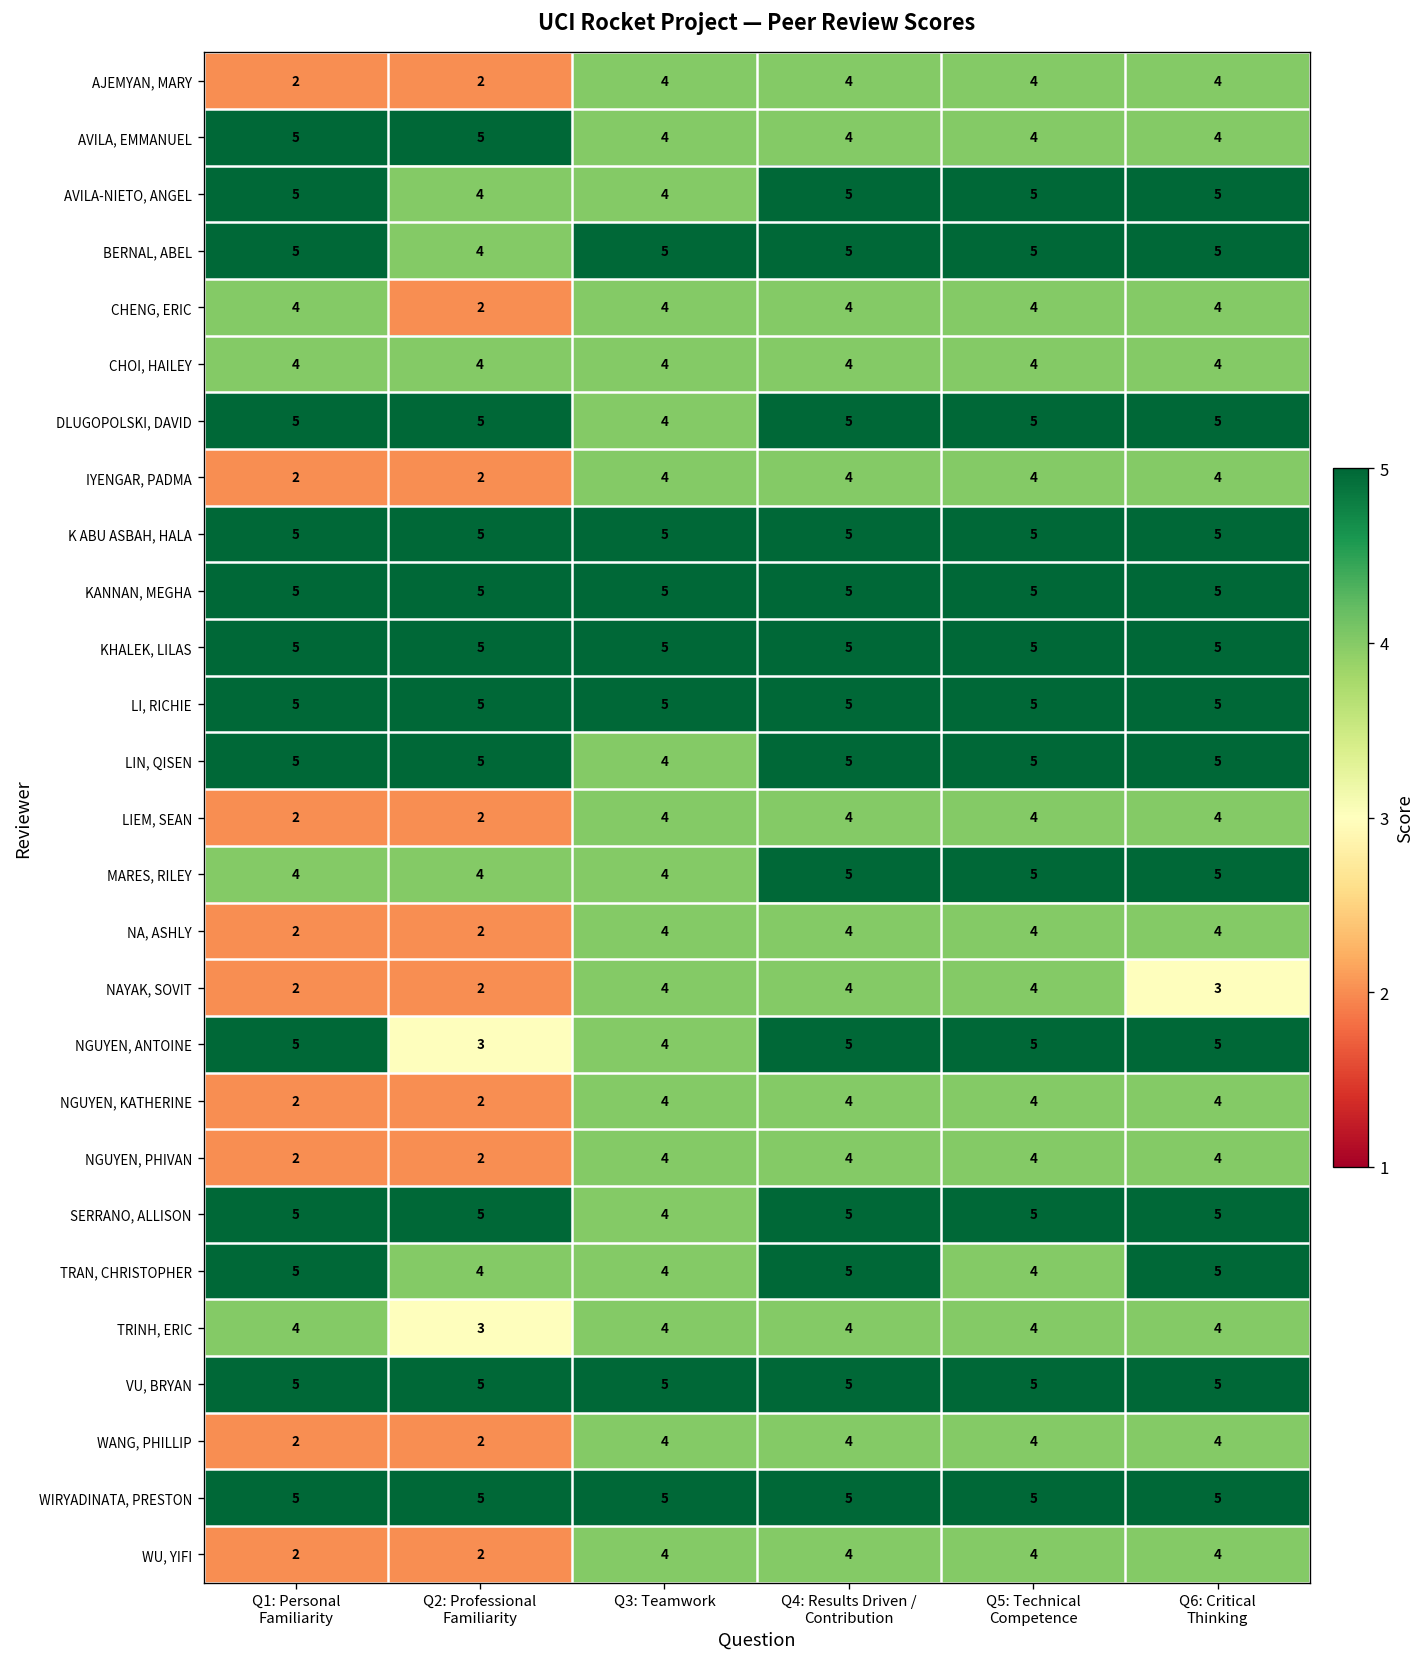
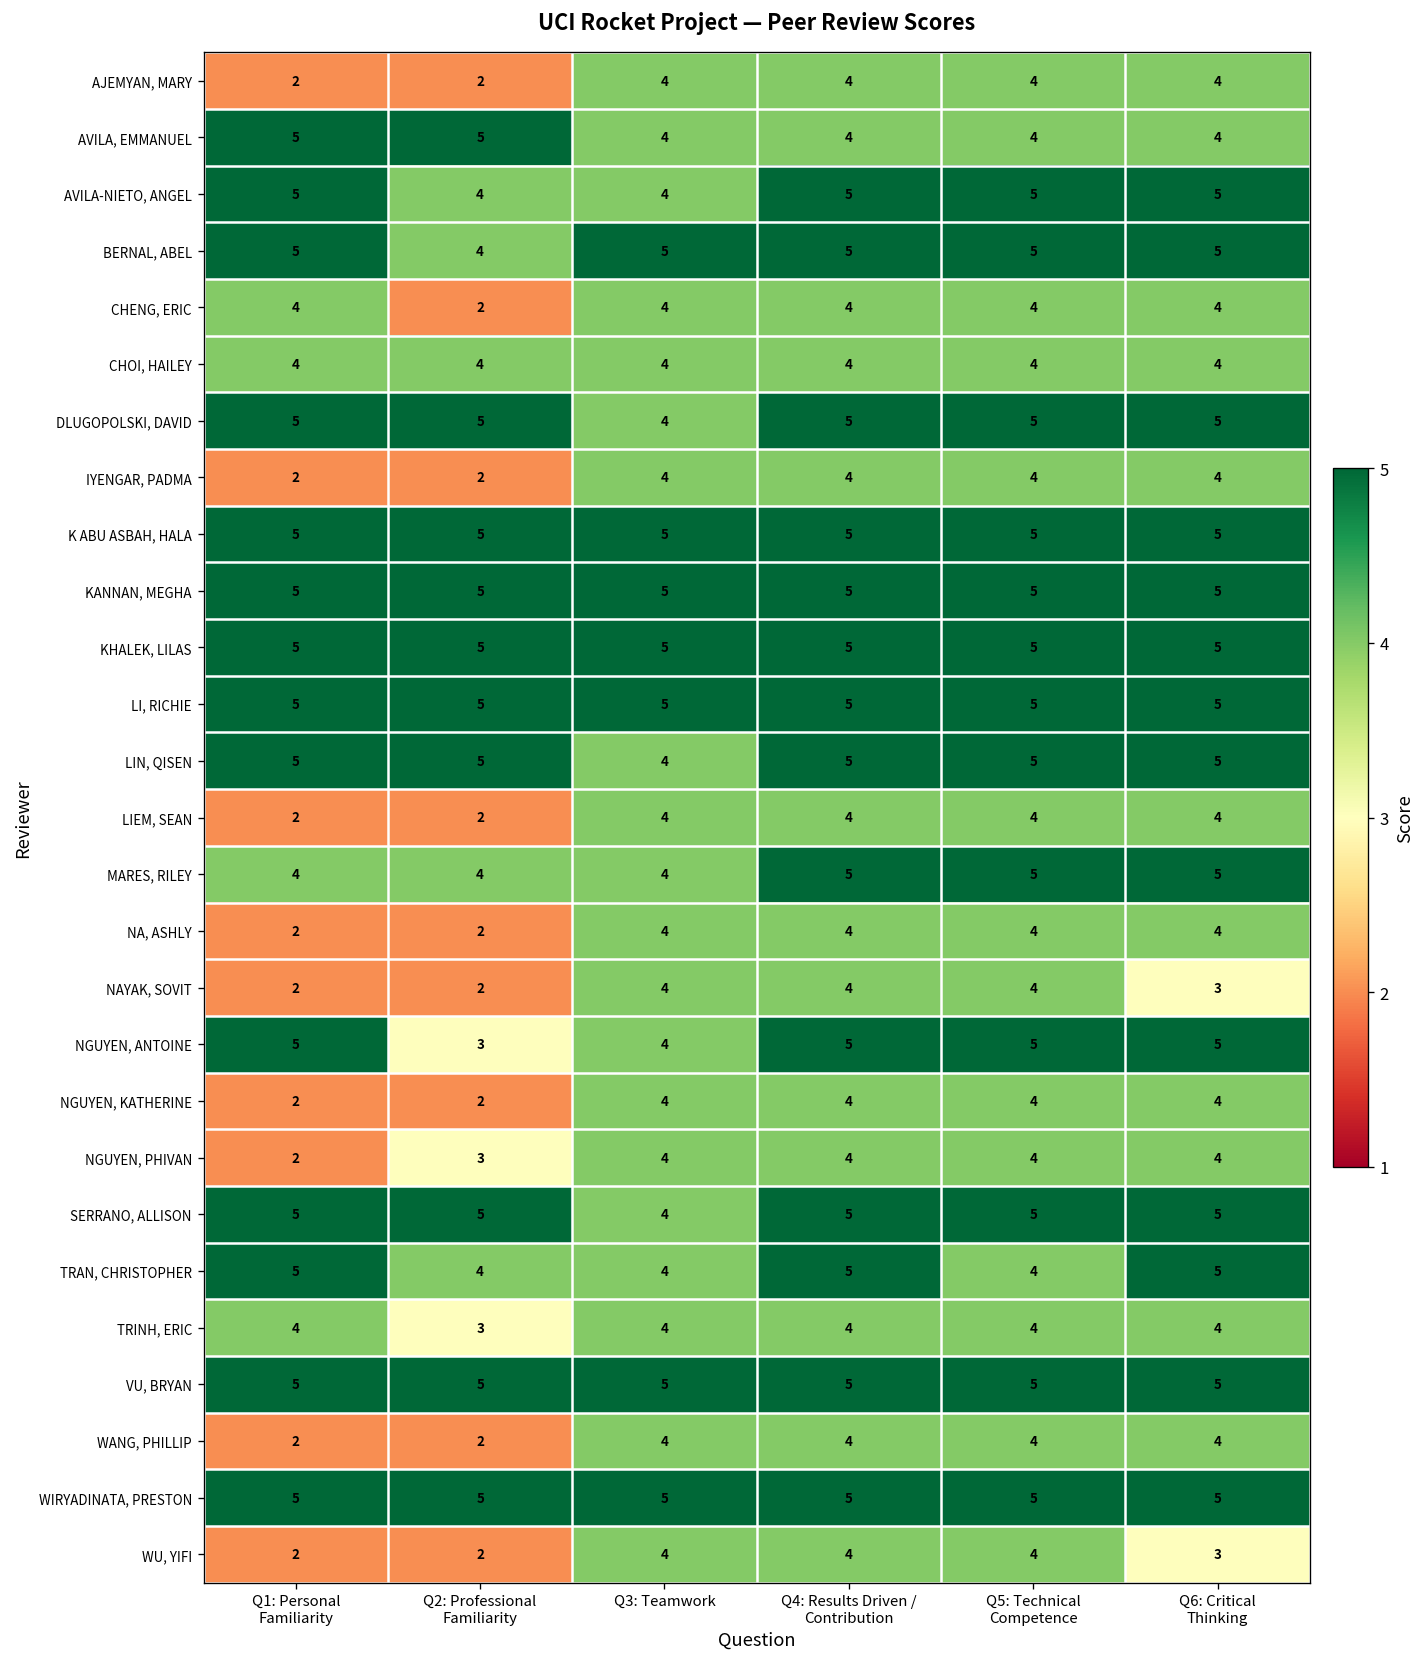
NGUYEN, PHIVAN, Q2: Professional Familiarity: 2 -> 3
WU, YIFI, Q6: Critical Thinking: 4 -> 3
